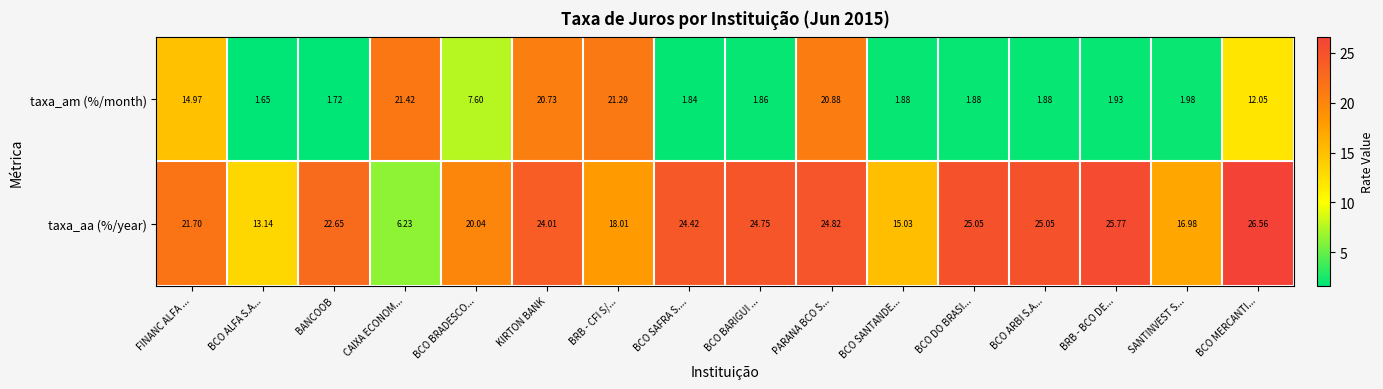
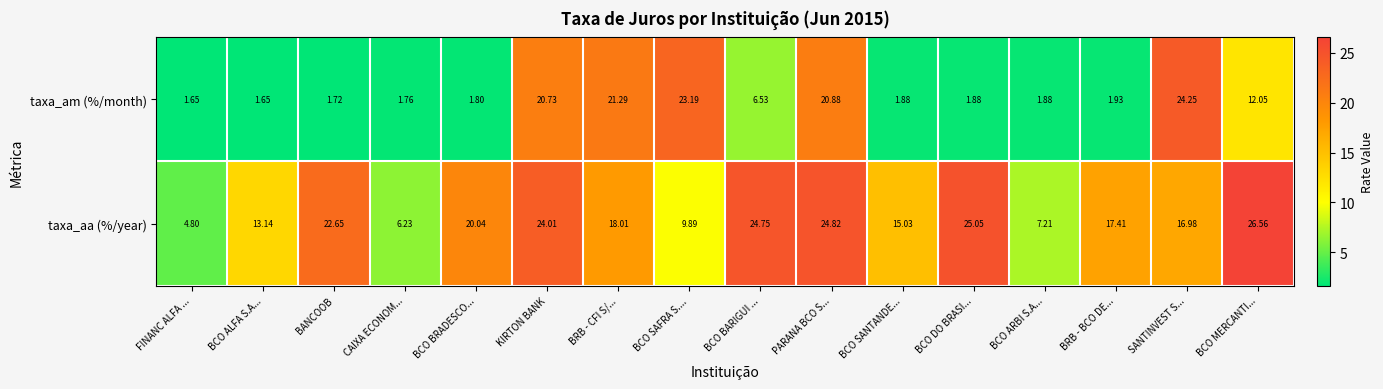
taxa_am (%/month), FINANC ALFA ...: 14.97 -> 1.65
taxa_am (%/month), CAIXA ECONOM...: 21.42 -> 1.76
taxa_am (%/month), BCO BRADESCO...: 7.60 -> 1.80
taxa_am (%/month), BCO SAFRA S....: 1.84 -> 23.19
taxa_am (%/month), BCO BARIGUI ...: 1.86 -> 6.53
taxa_am (%/month), SANTINVEST S...: 1.98 -> 24.25
taxa_aa (%/year), FINANC ALFA ...: 21.70 -> 4.80
taxa_aa (%/year), BCO SAFRA S....: 24.42 -> 9.89
taxa_aa (%/year), BCO ARBI S.A...: 25.05 -> 7.21
taxa_aa (%/year), BRB - BCO DE...: 25.77 -> 17.41
